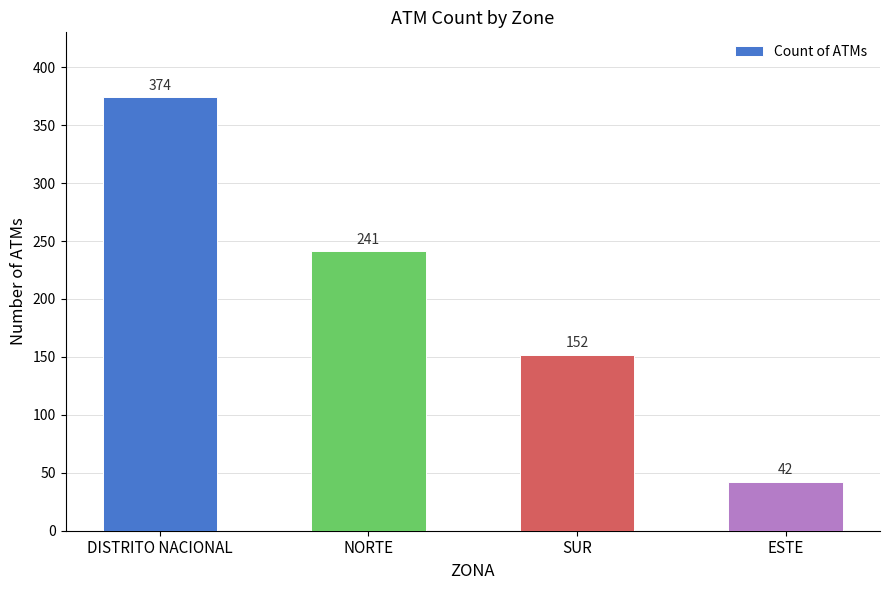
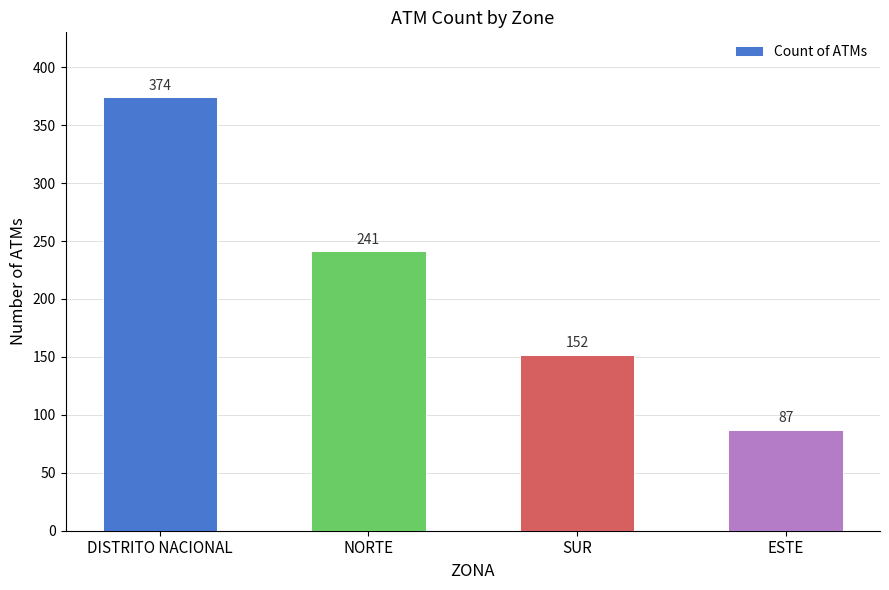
ESTE: 42 -> 87
